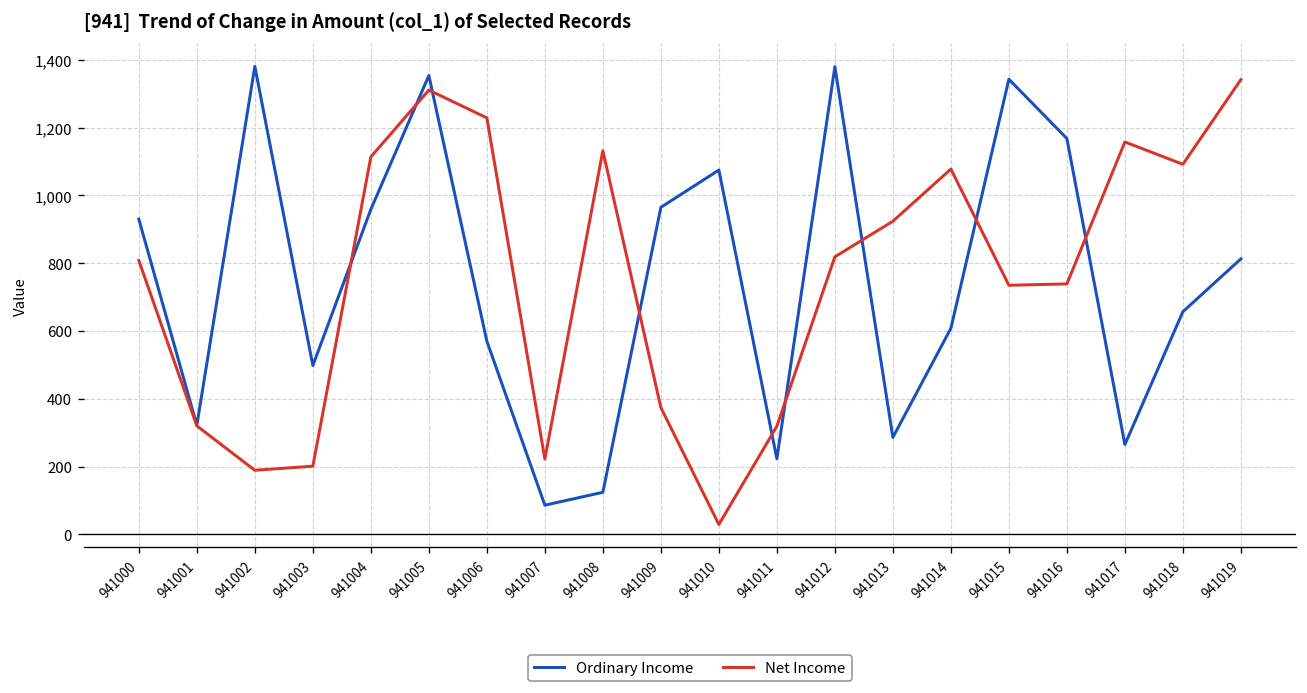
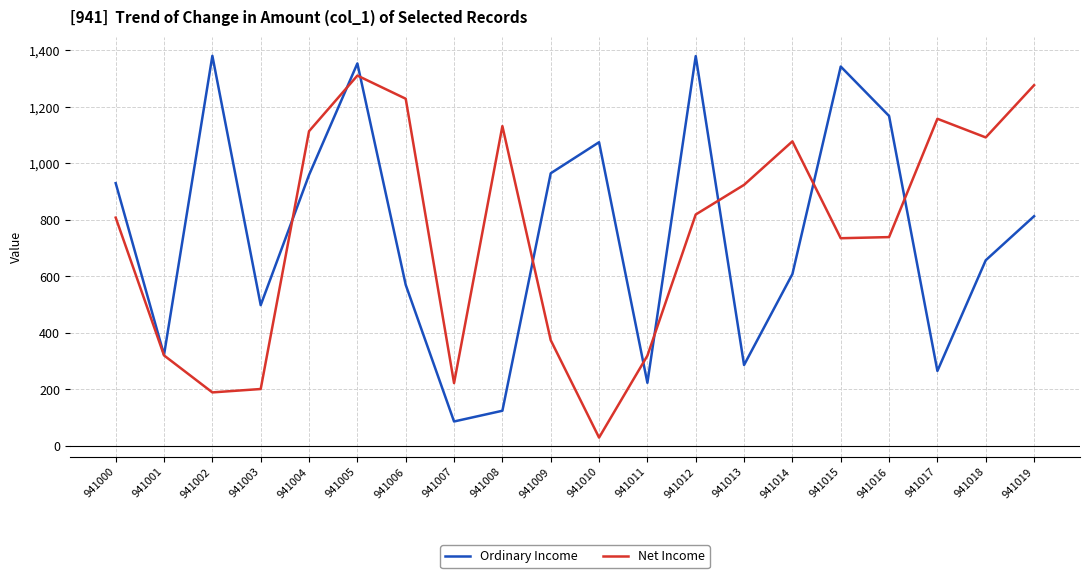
Net Income, 941019: 1,340 -> 1,280
